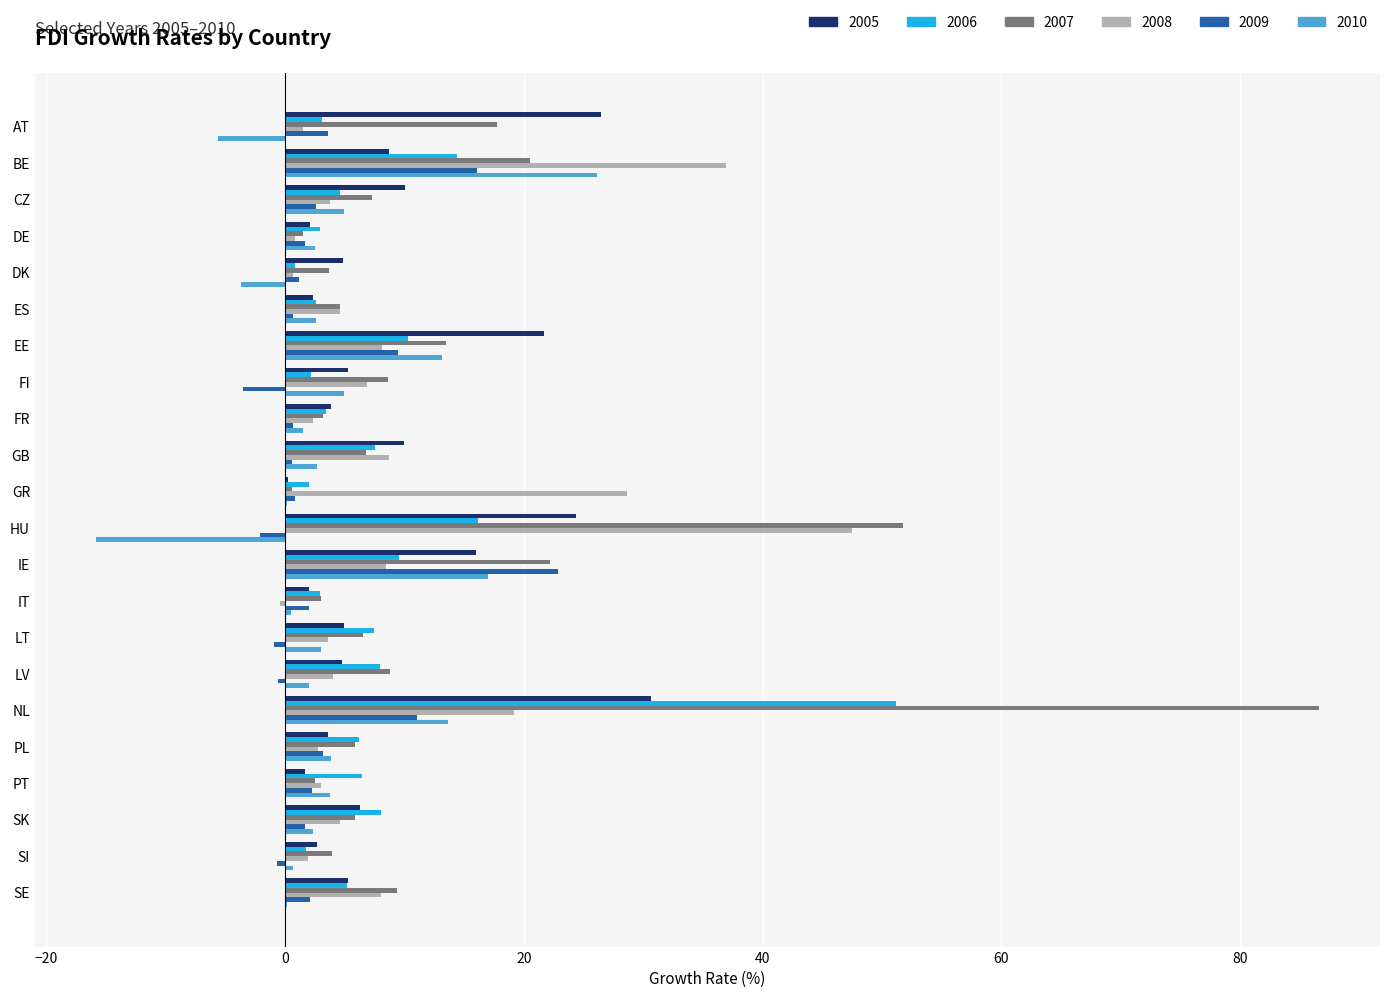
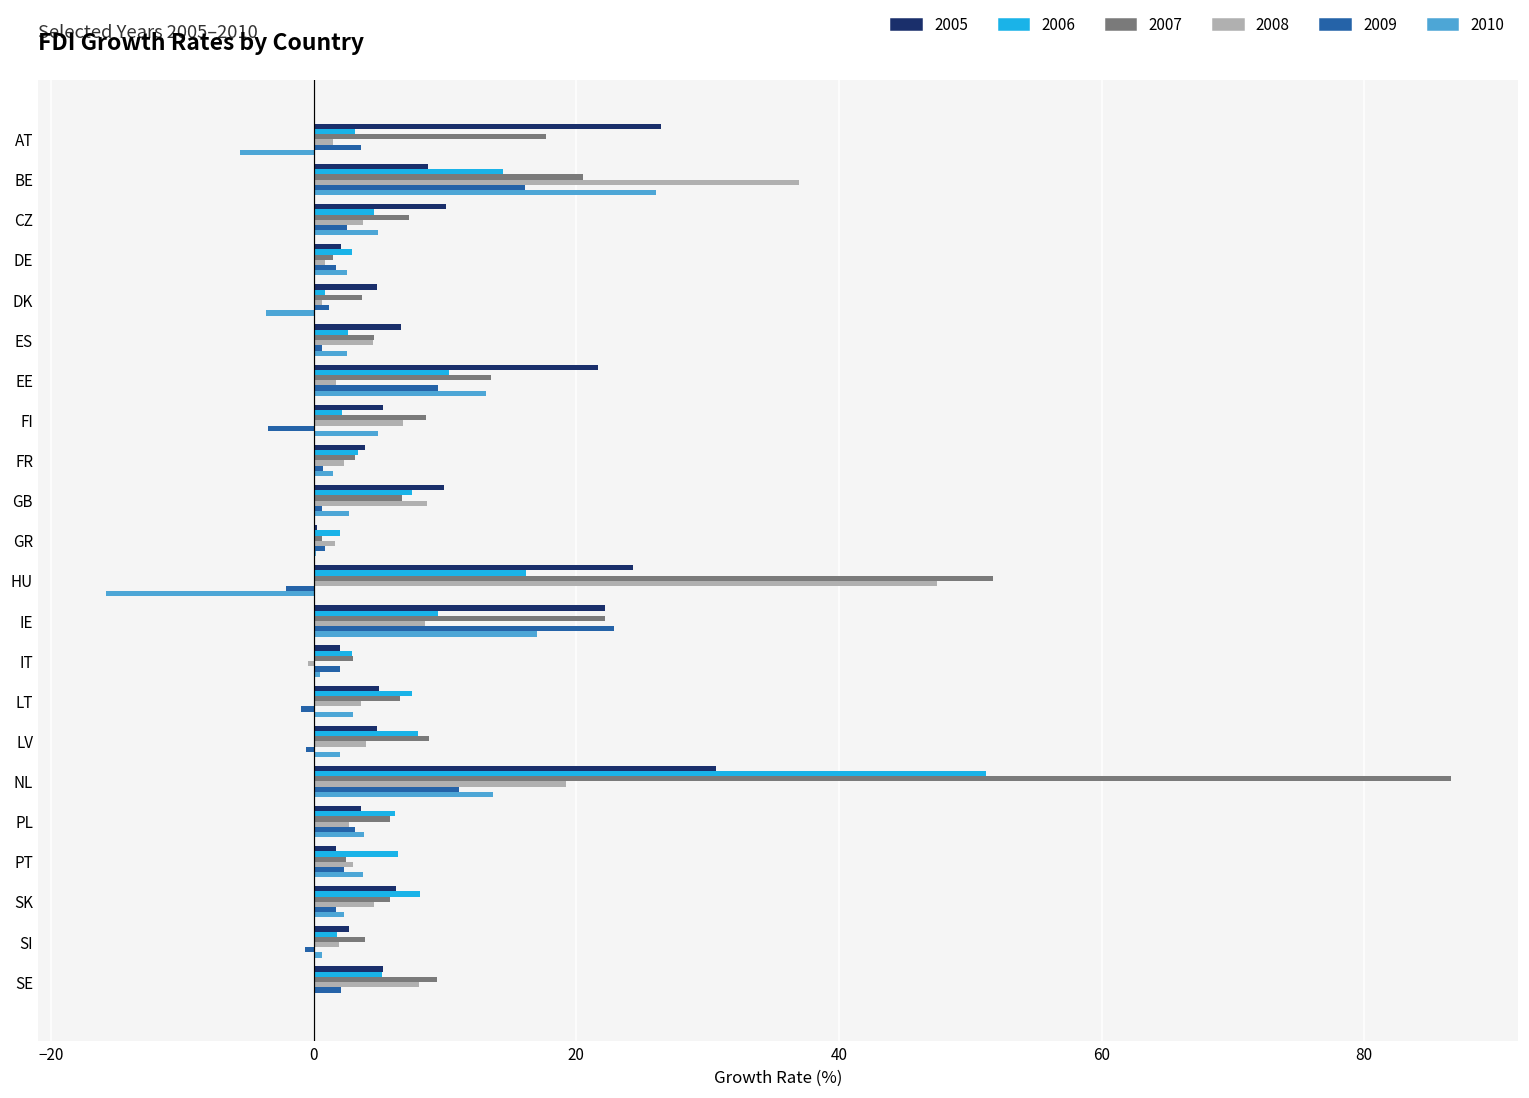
2005, ES: 2.3 -> 6.7
2008, EE: 8.1 -> 1.7
2008, GR: 28.6 -> 1.6
2005, IE: 16.0 -> 22.2
